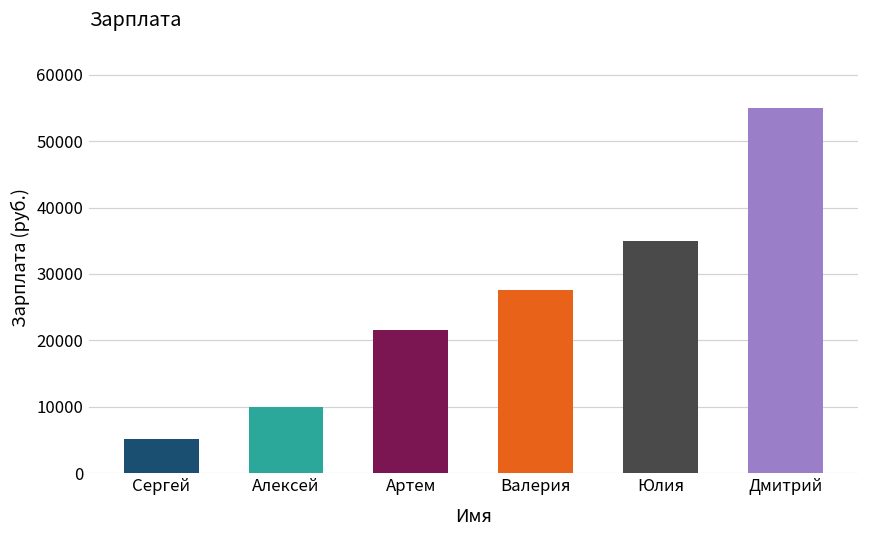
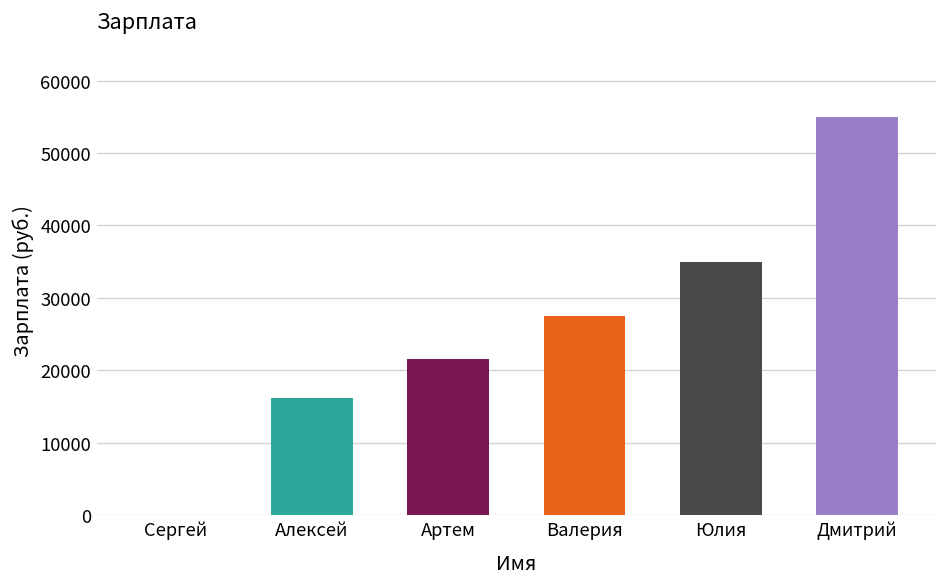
Сергей: 5000 -> 0
Алексей: 10000 -> 16000
